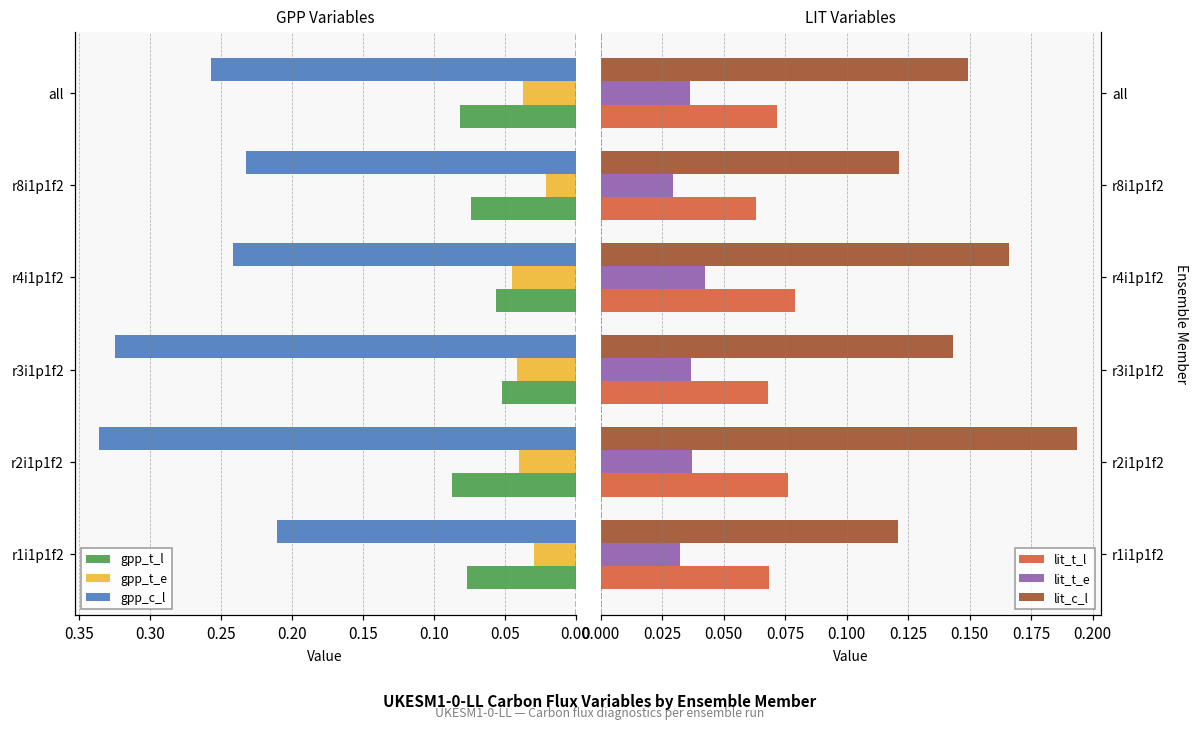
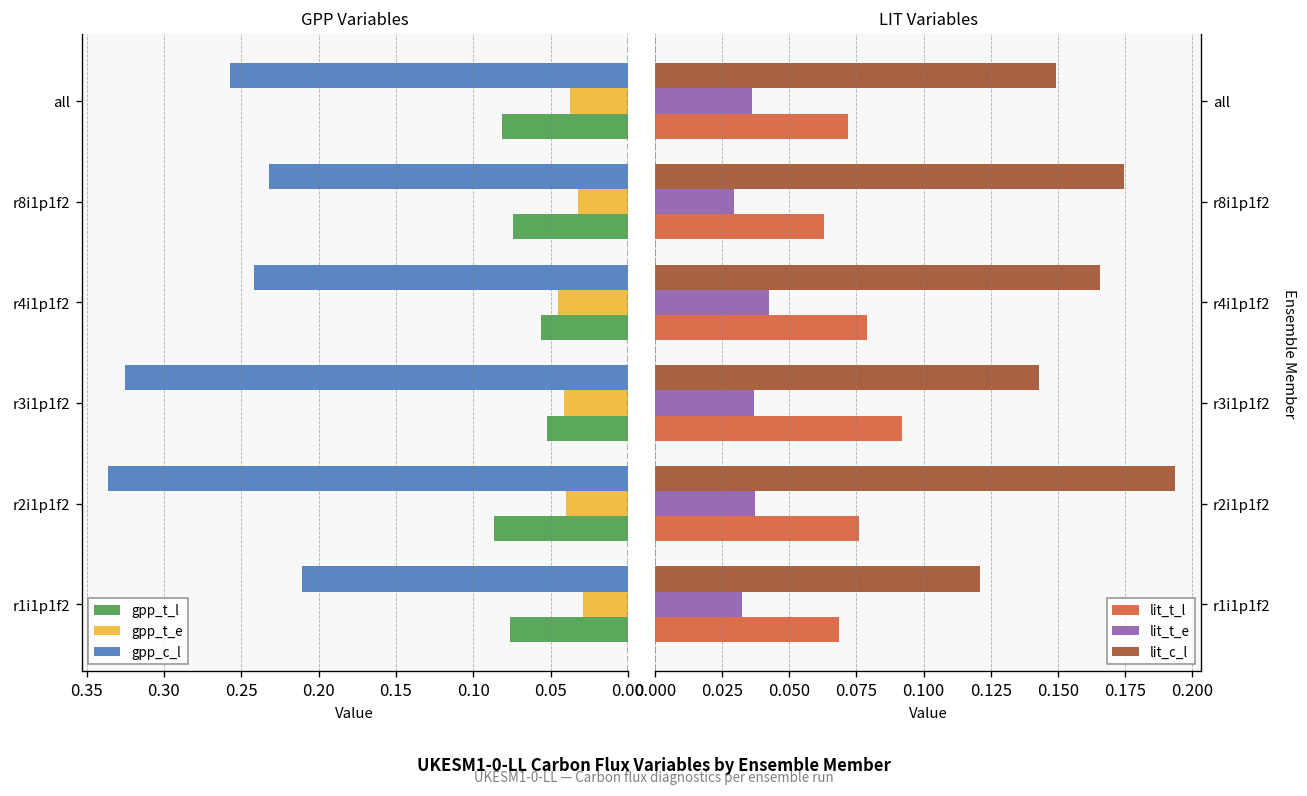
GPP Variables, gpp_t_e, r8i1p1f2: 0.021 -> 0.032
LIT Variables, lit_c_l, r8i1p1f2: 0.121 -> 0.175
LIT Variables, lit_t_l, r3i1p1f2: 0.068 -> 0.092
